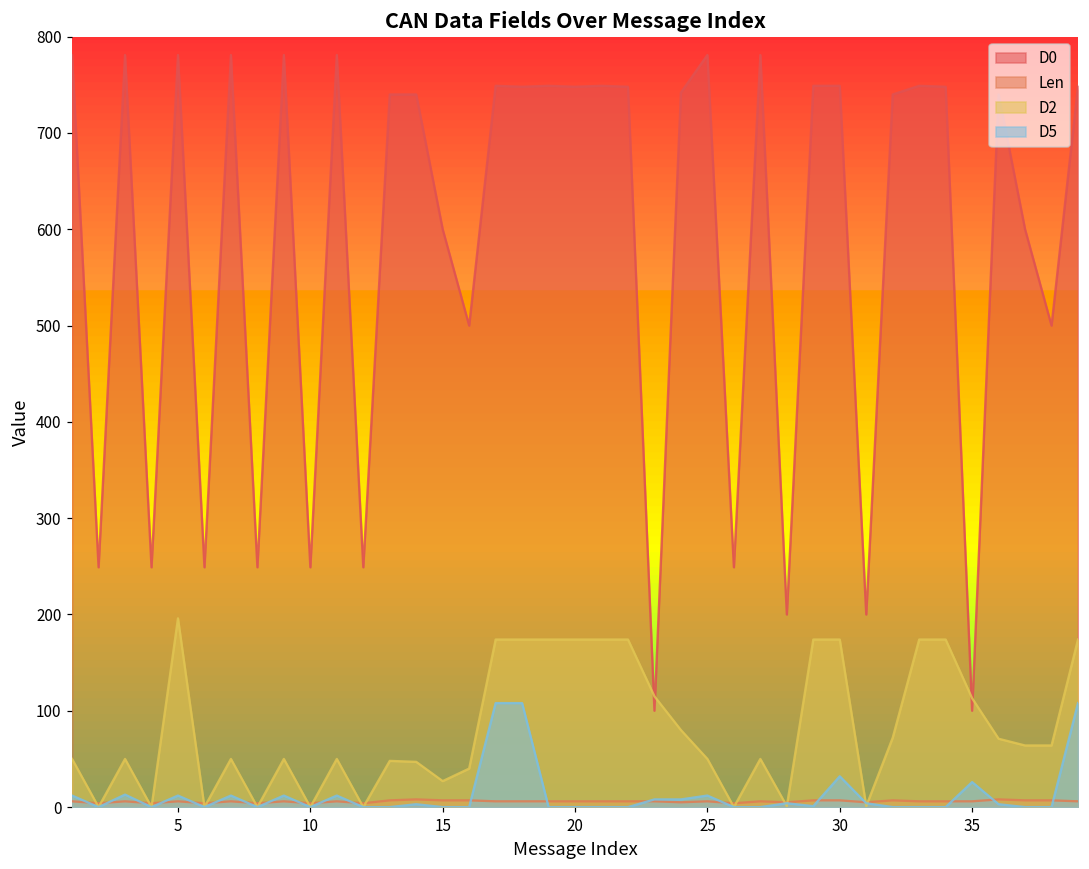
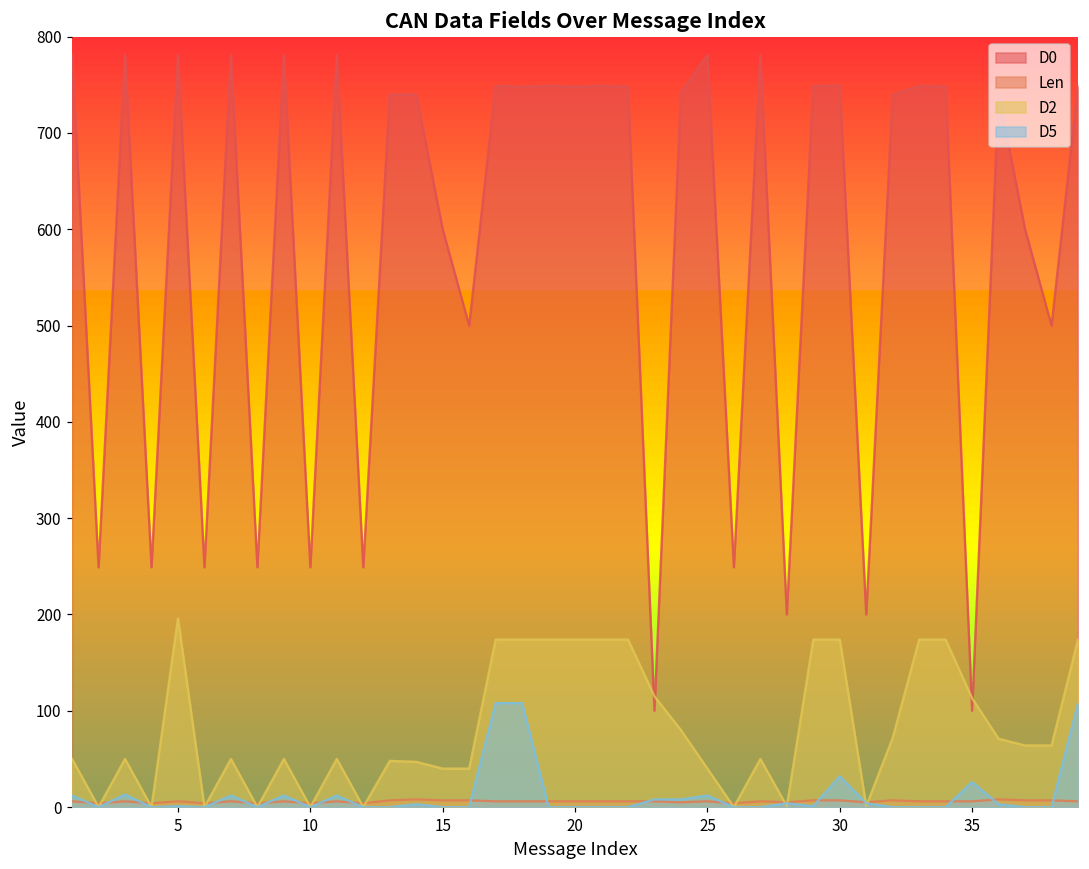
D5, 5: 10 -> 0
D2, 15: 30 -> 40
D2, 25: 50 -> 40
